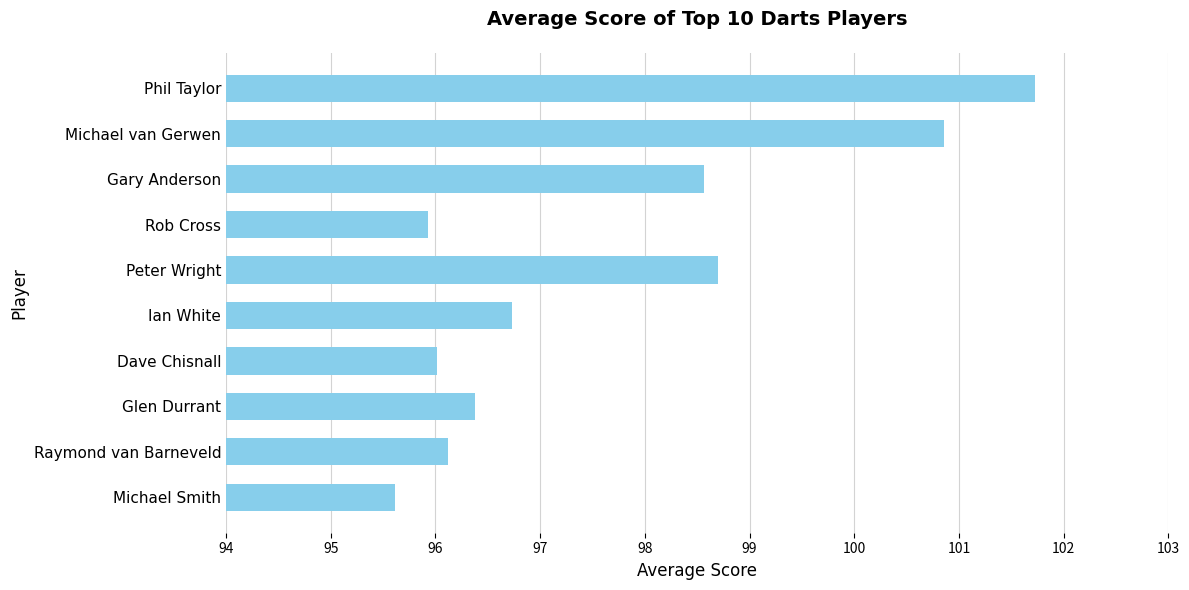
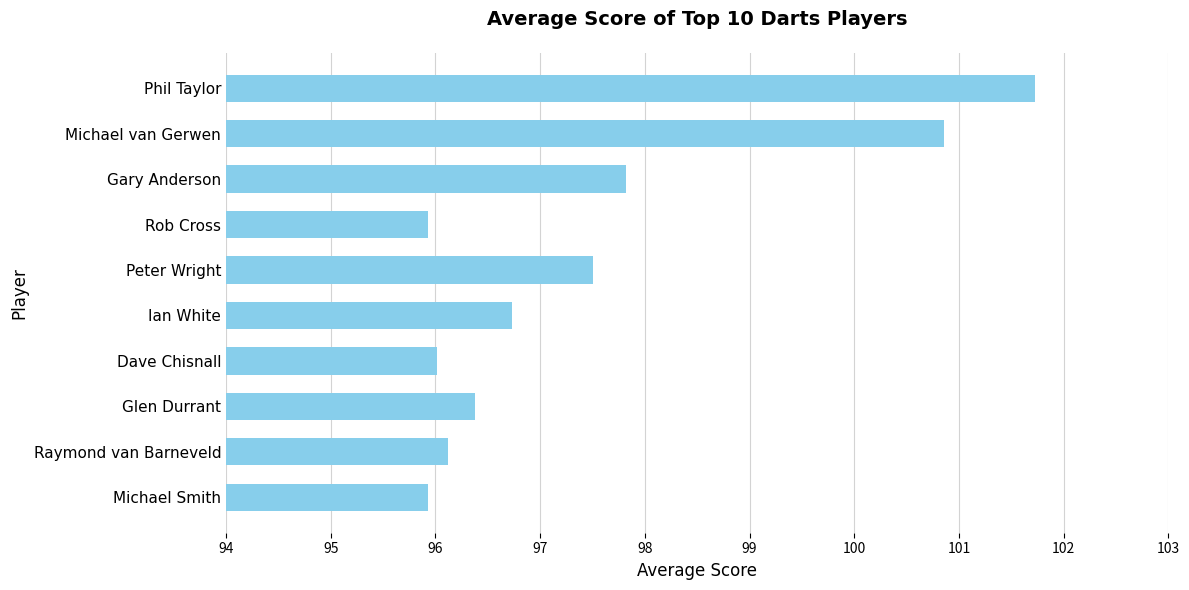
Gary Anderson: 98.56 -> 97.82
Peter Wright: 98.7 -> 97.5
Michael Smith: 95.61 -> 95.93
